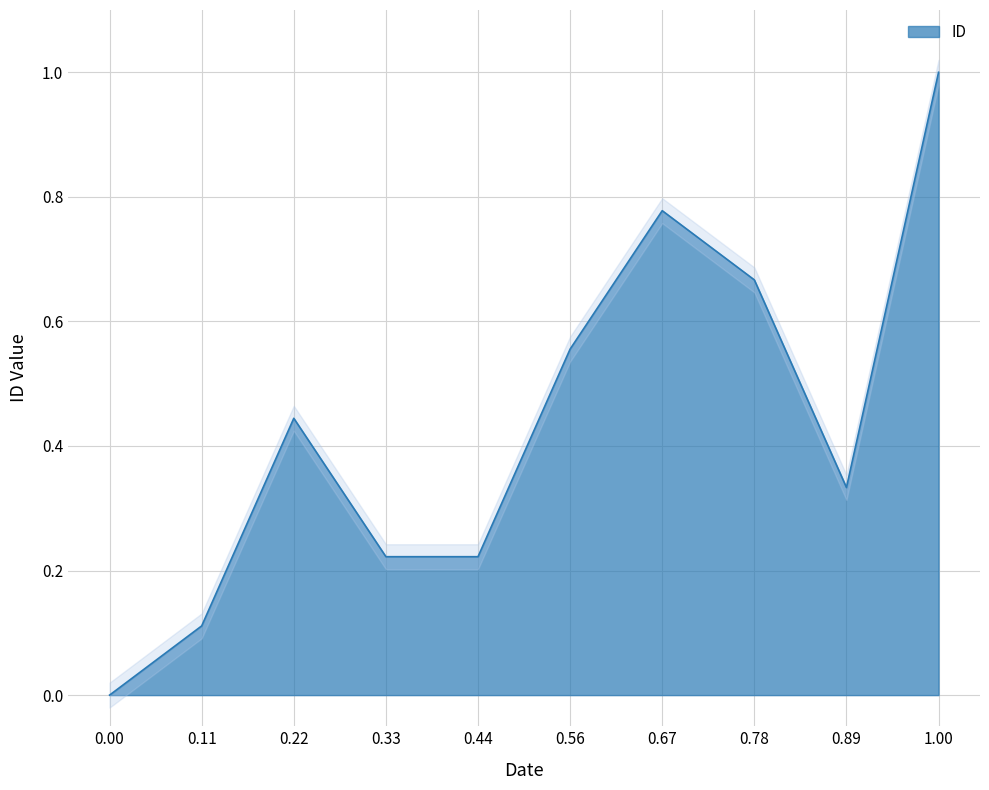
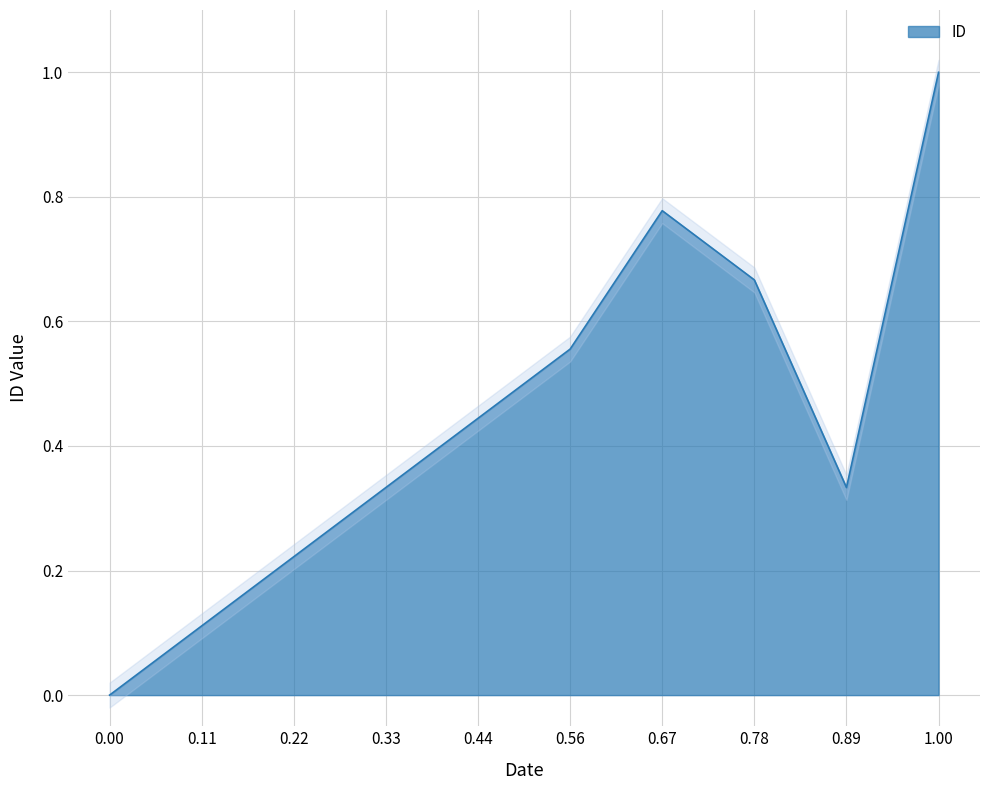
ID, 0.22: 0.44 -> 0.22
ID, 0.33: 0.22 -> 0.33
ID, 0.44: 0.22 -> 0.44
